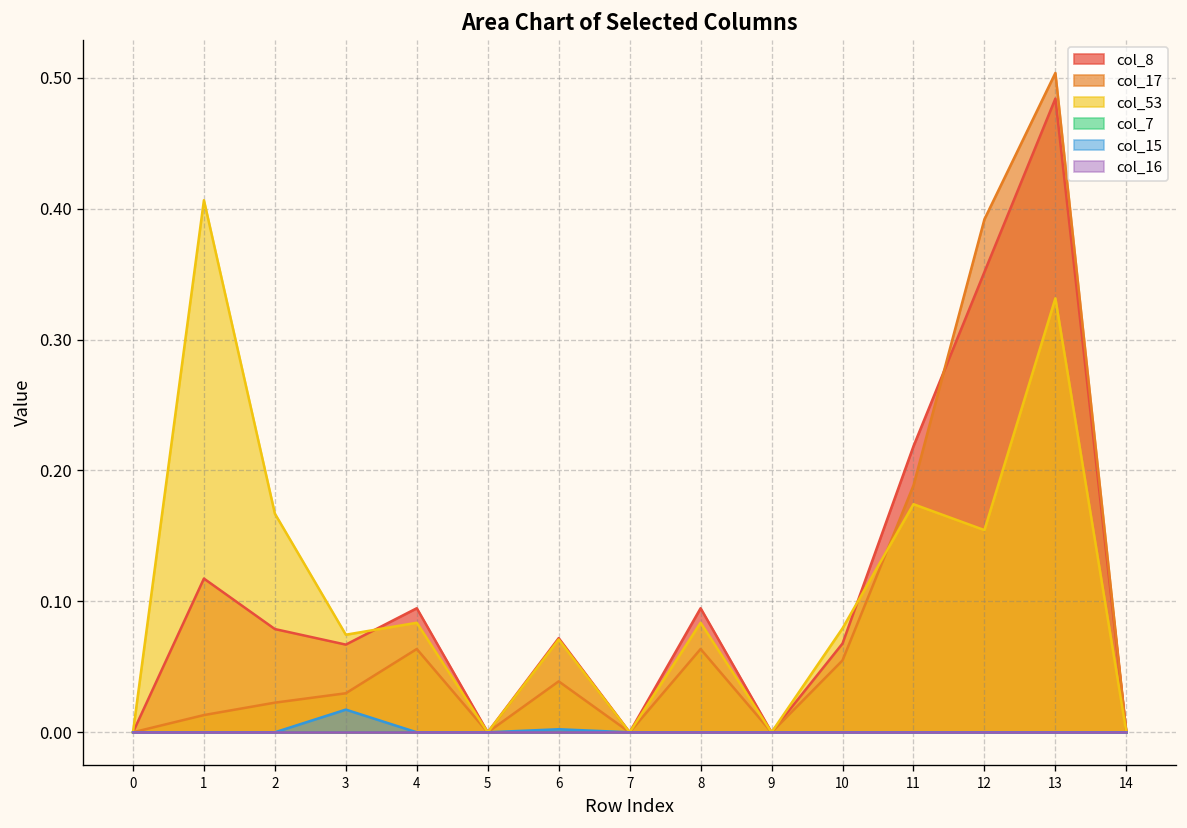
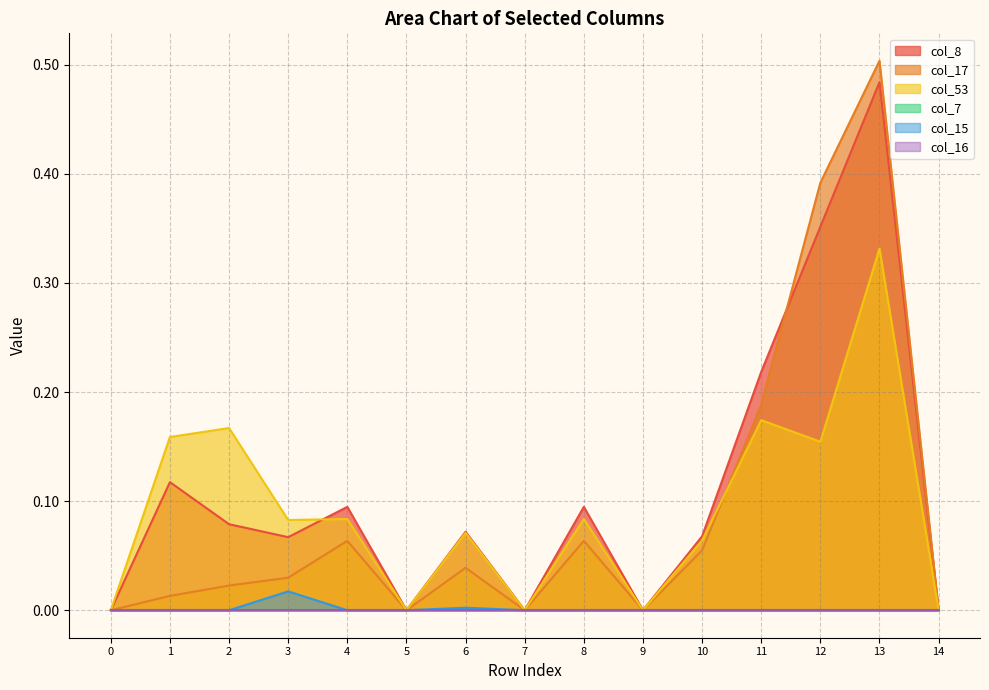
col_53, 1: 0.406 -> 0.159
col_53, 3: 0.075 -> 0.083
col_53, 10: 0.079 -> 0.064
